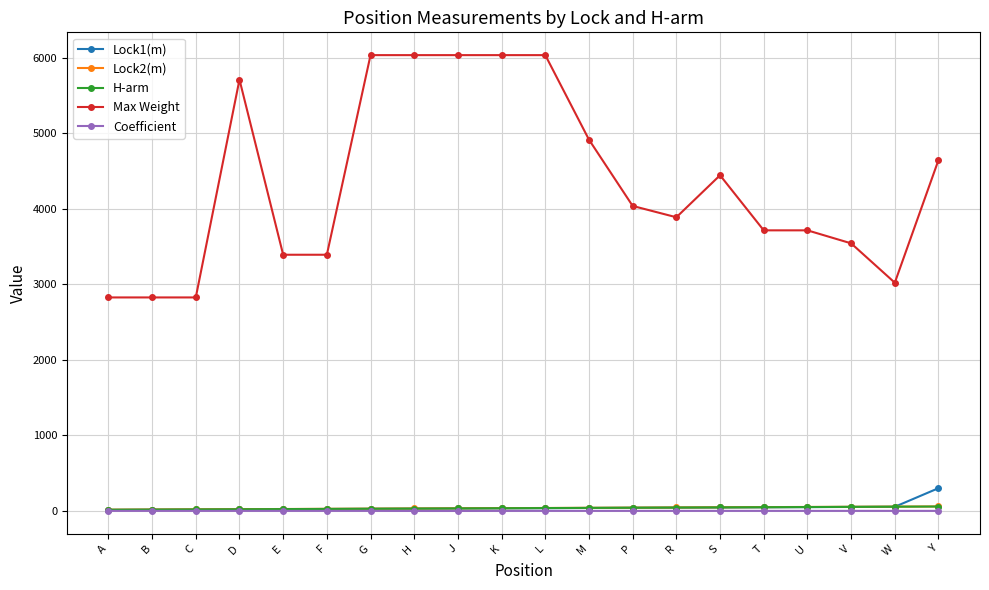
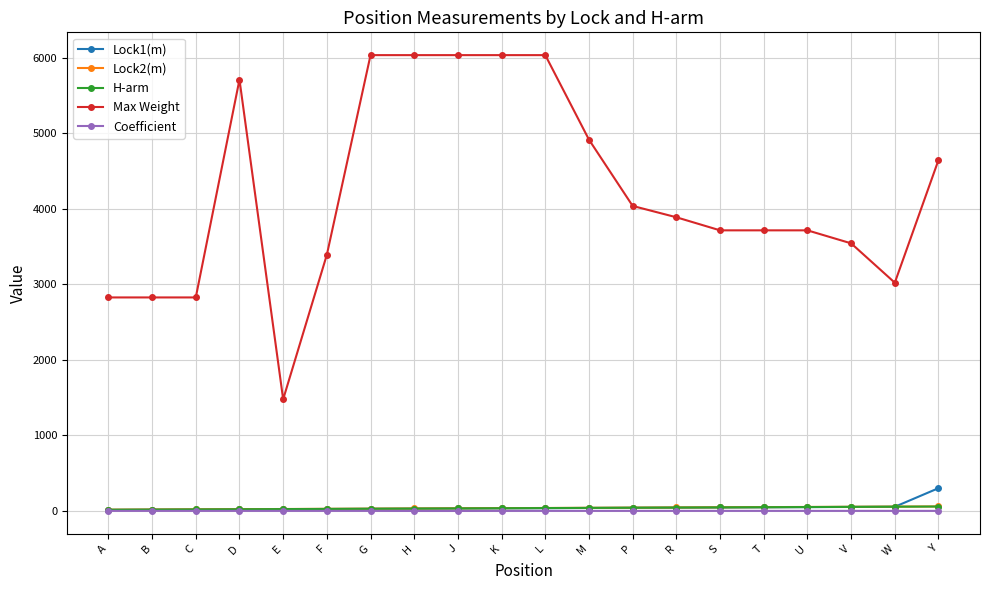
Max Weight, E: 3400 -> 1500
Max Weight, S: 4400 -> 3700
